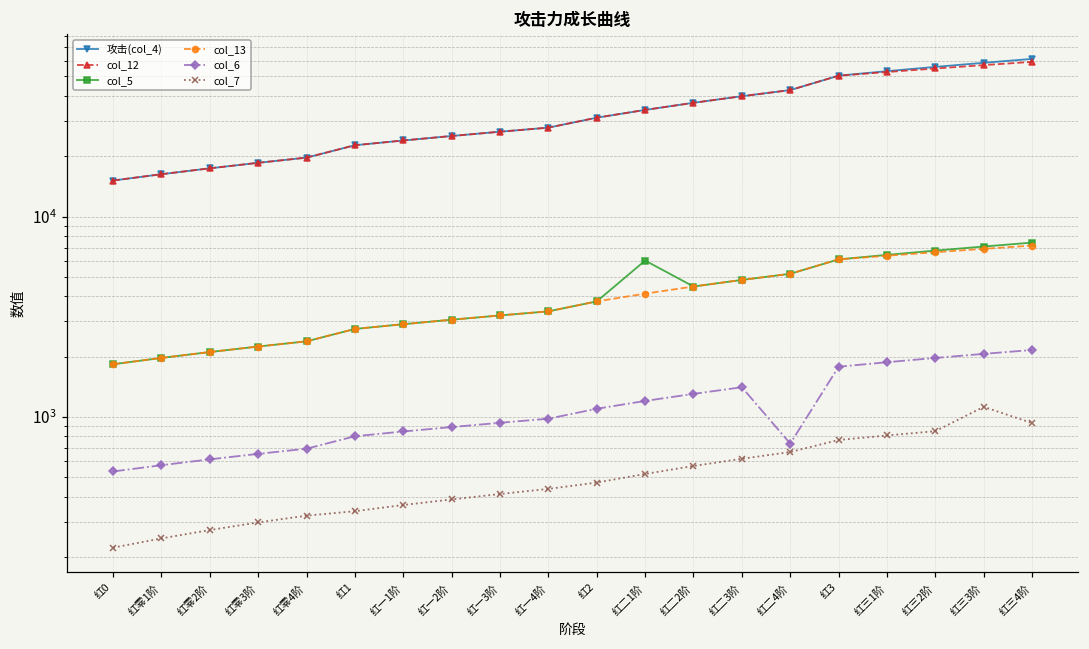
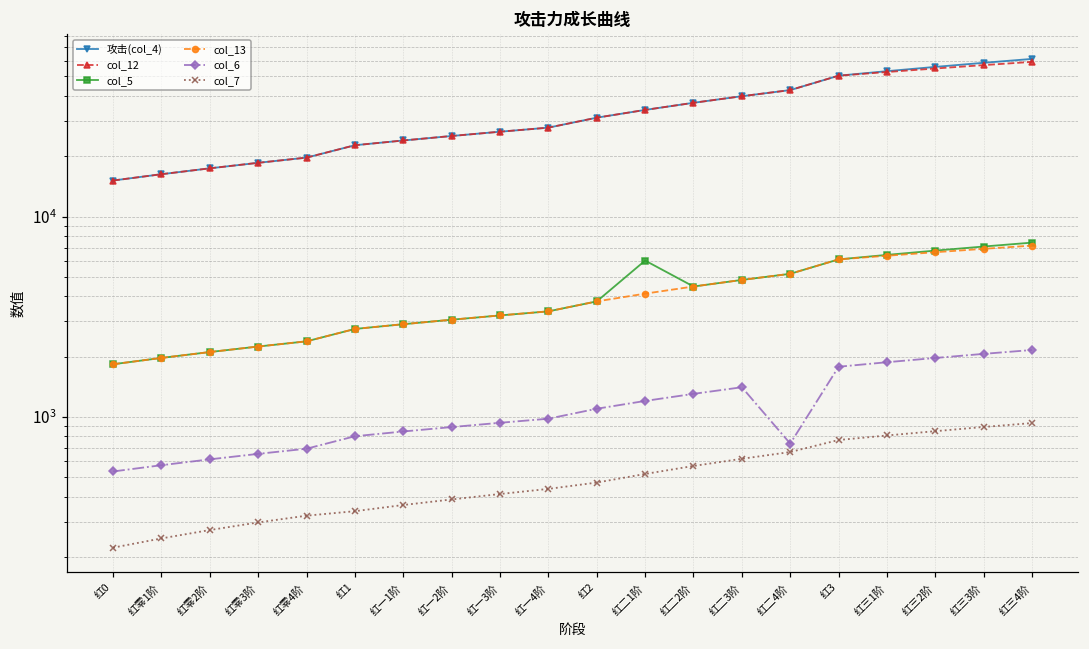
col_7, 红三3阶: 1100 -> 900
